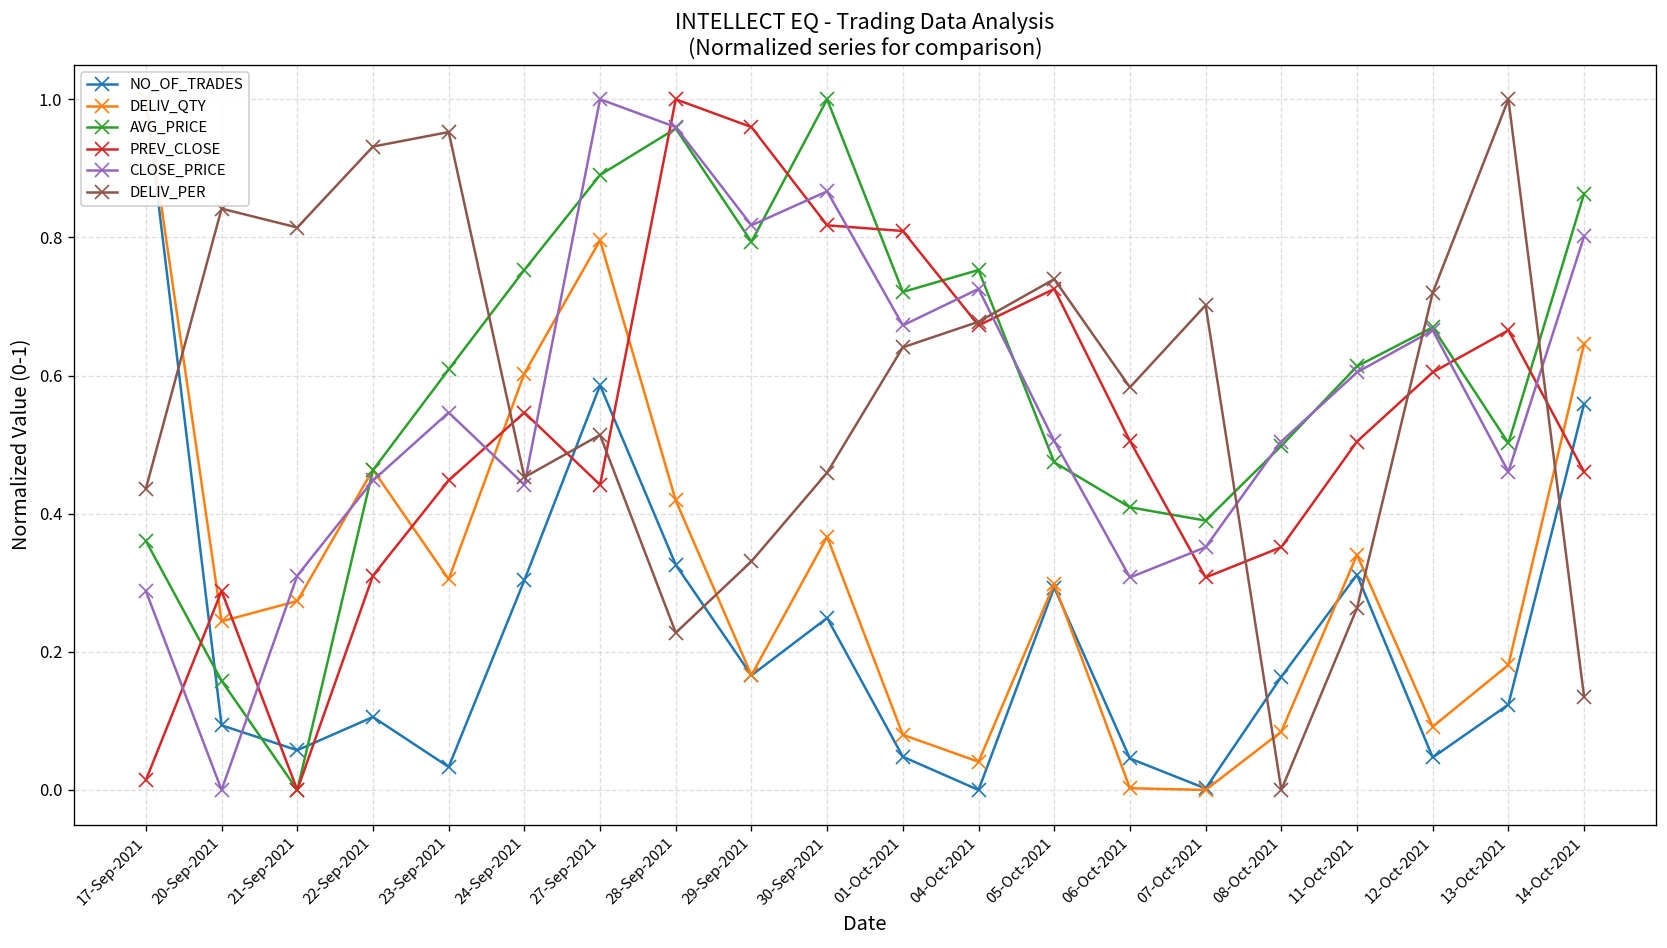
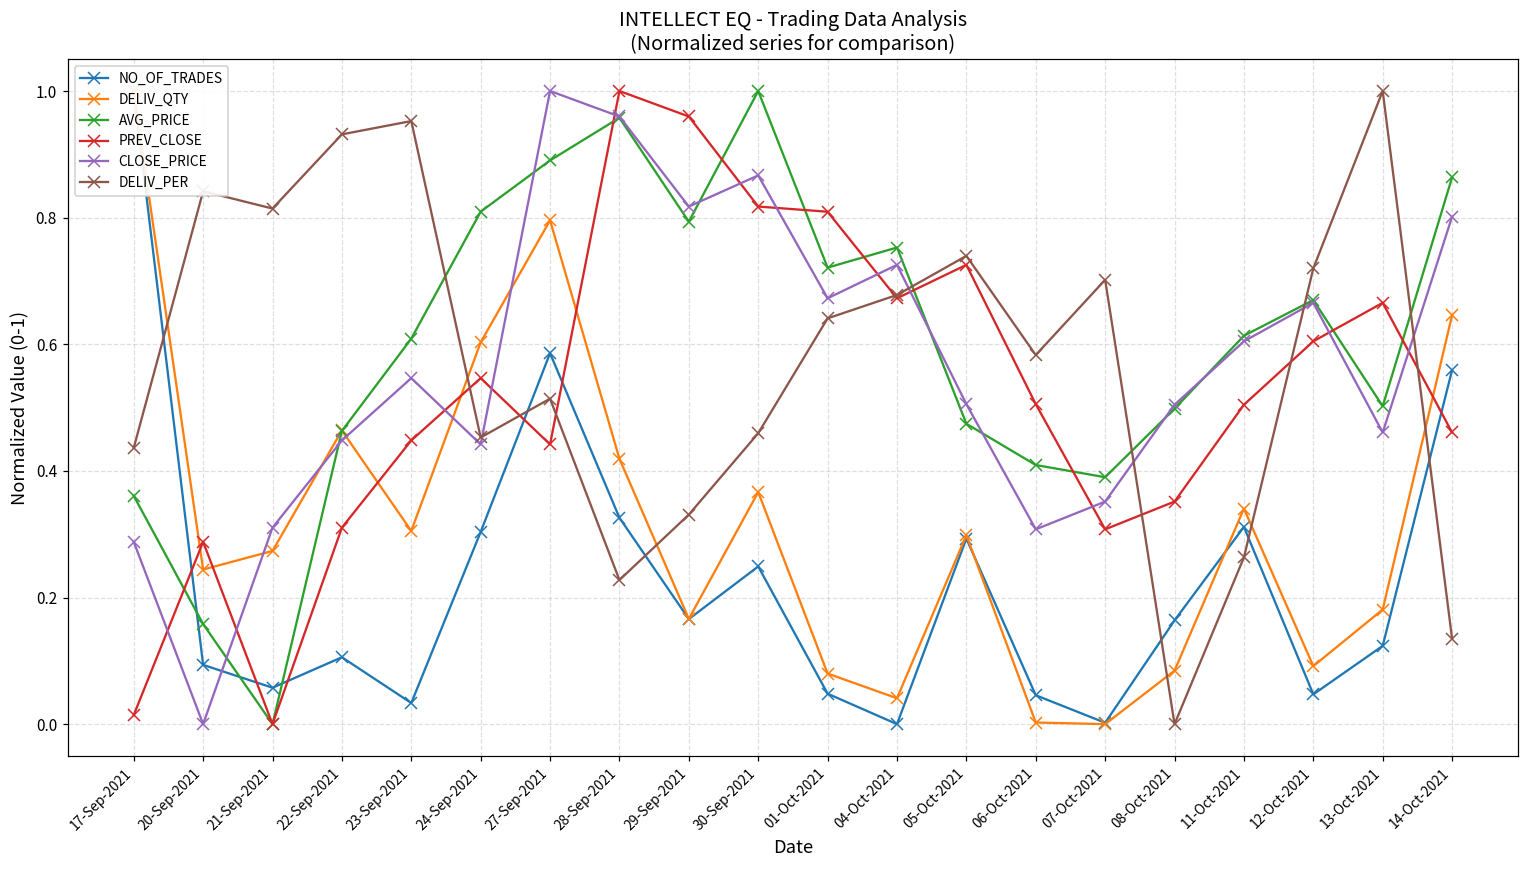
AVG_PRICE, 24-Sep-2021: 0.75 -> 0.81
